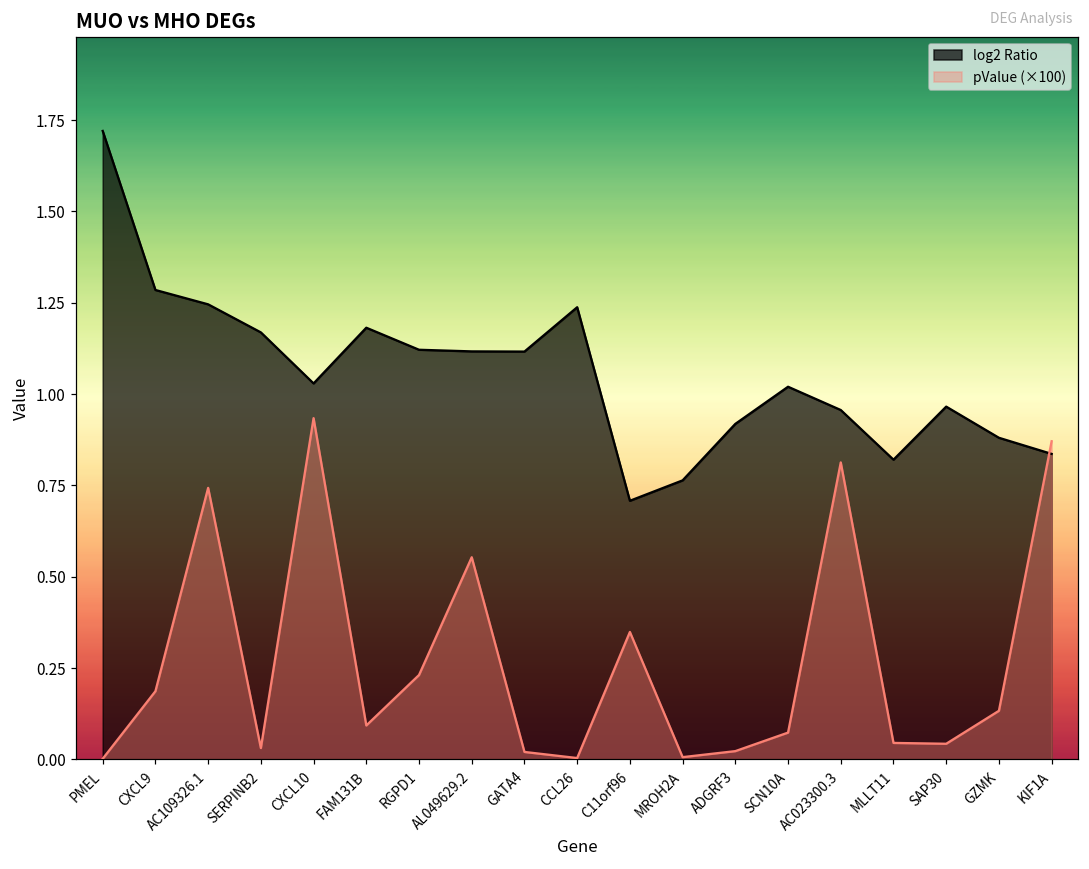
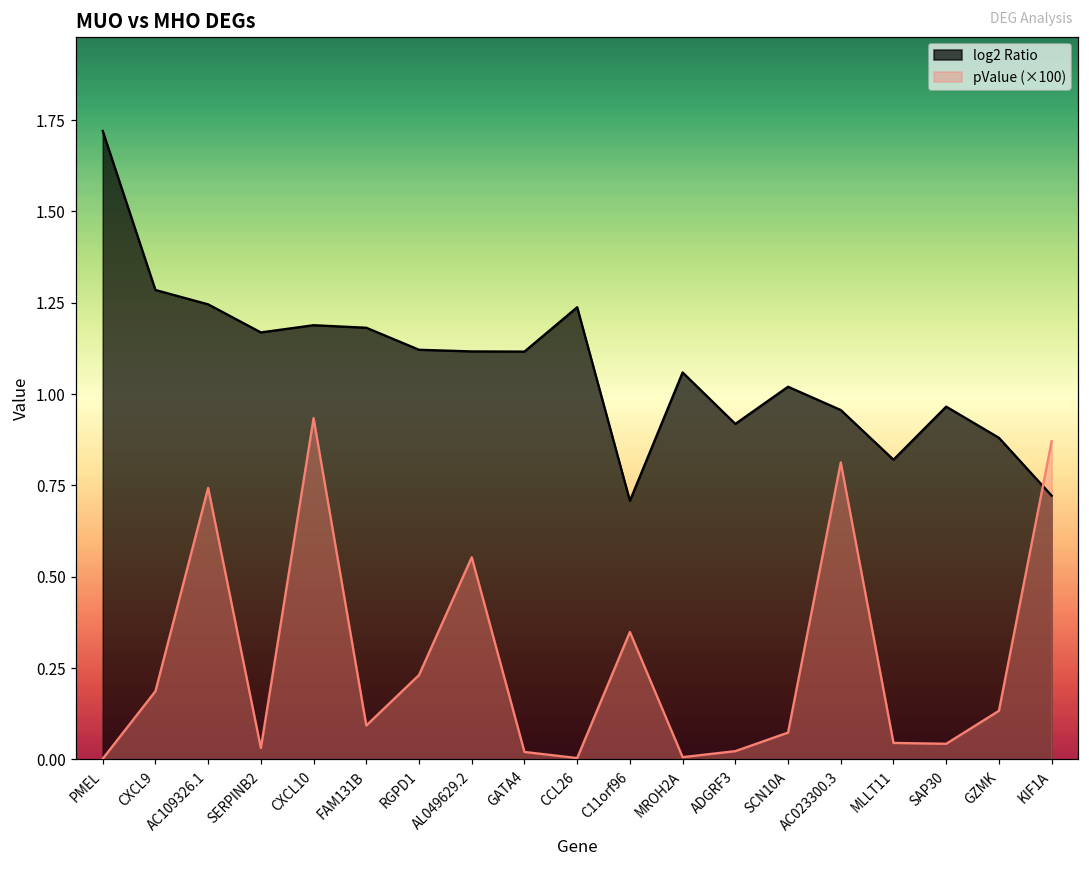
log2 Ratio, CXCL10: 1.03 -> 1.19
log2 Ratio, MROH2A: 0.76 -> 1.06
log2 Ratio, KIF1A: 0.84 -> 0.72
